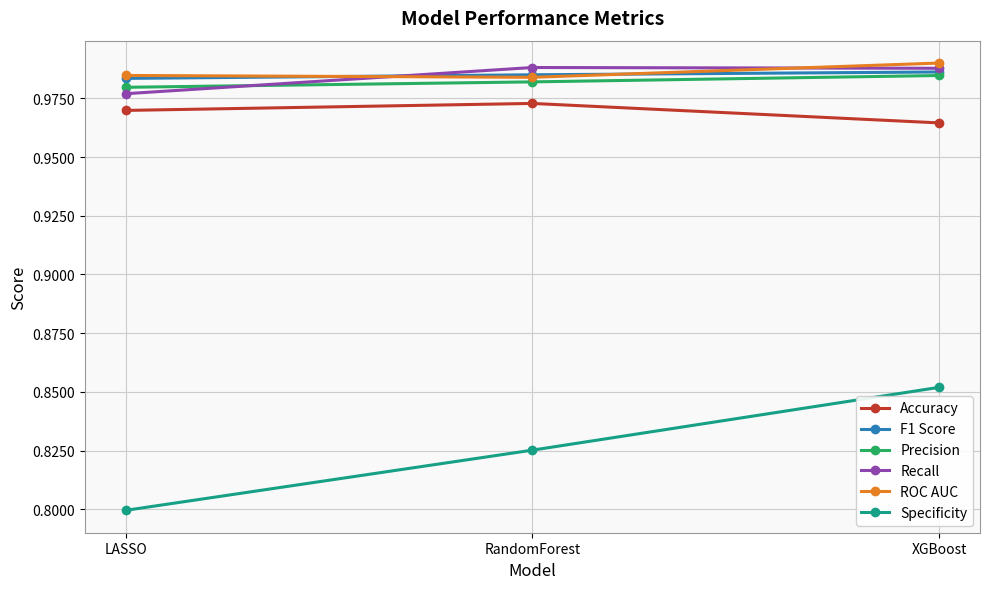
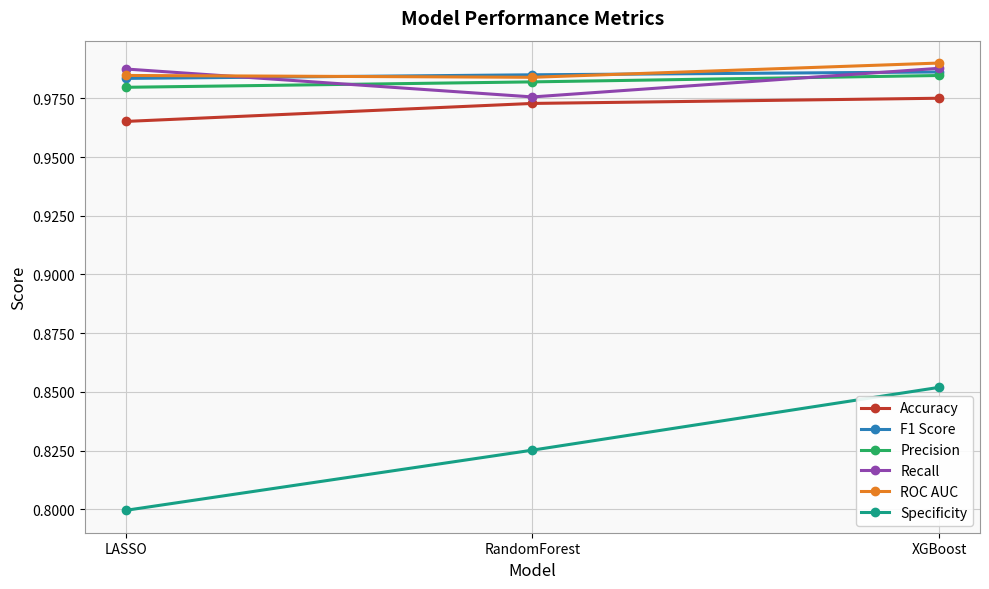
Accuracy, LASSO: 0.970 -> 0.965
Recall, LASSO: 0.977 -> 0.988
Recall, RandomForest: 0.988 -> 0.976
Accuracy, XGBoost: 0.965 -> 0.975
